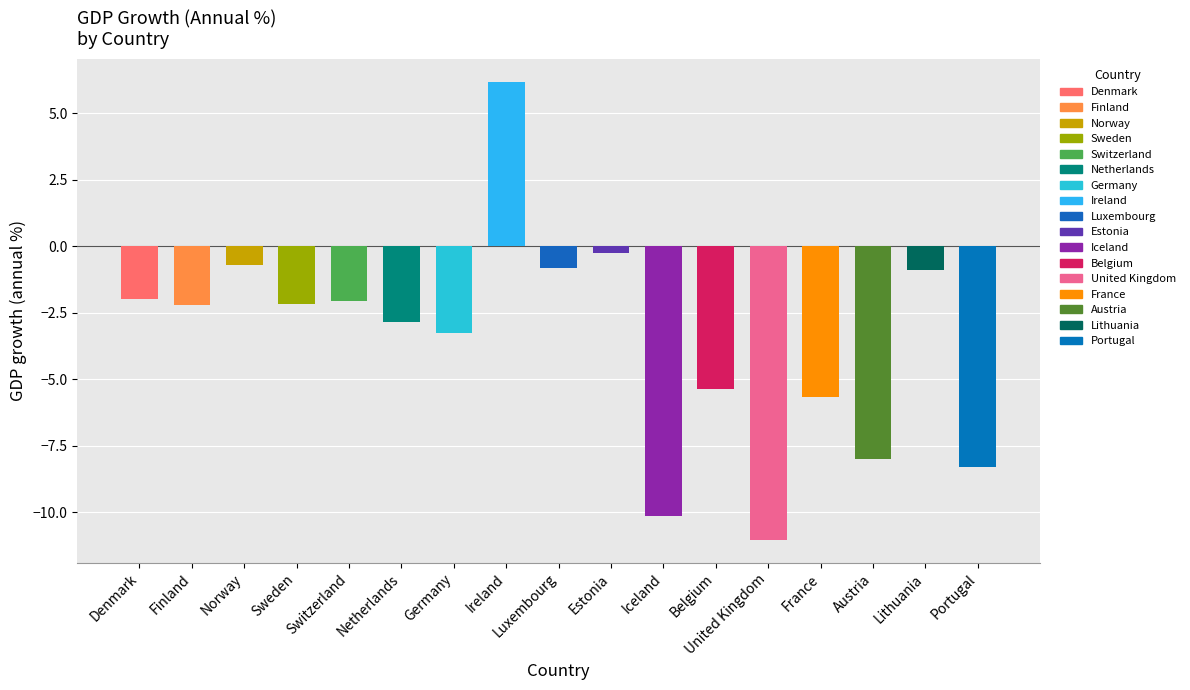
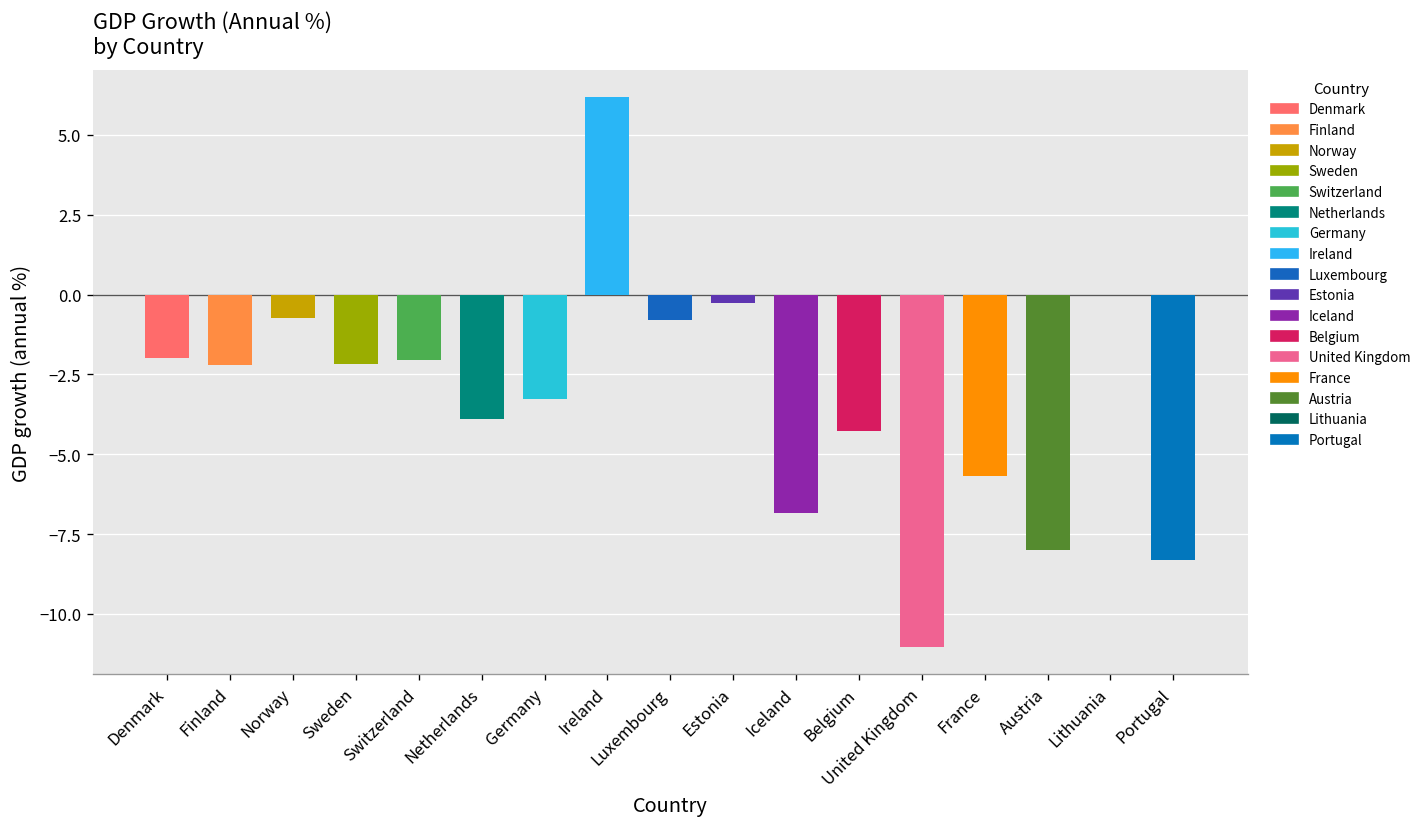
Netherlands: -2.8 -> -3.9
Iceland: -10.1 -> -6.8
Belgium: -5.4 -> -4.3
Lithuania: -0.9 -> 0.0
